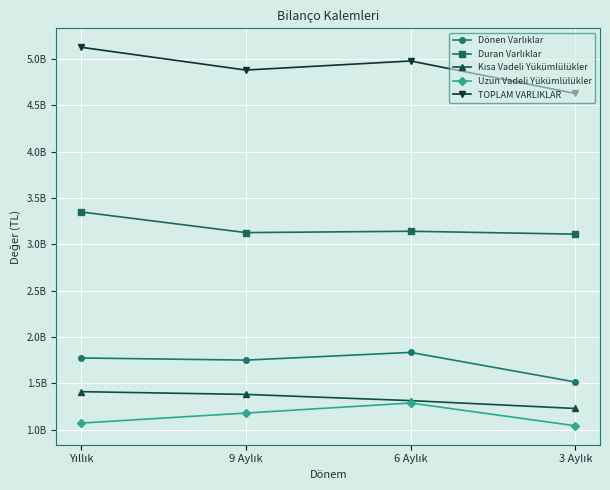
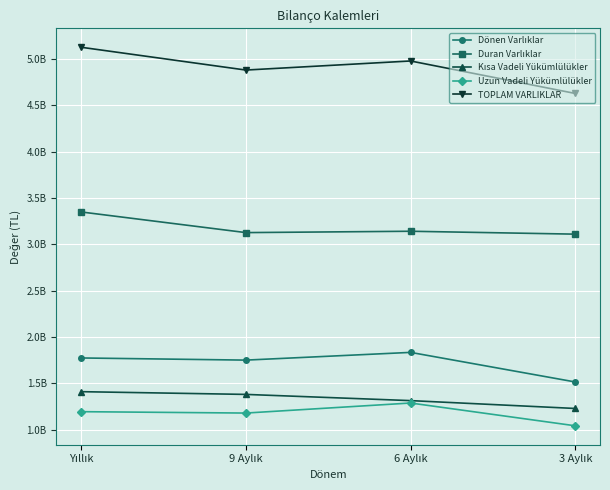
Uzun Vadeli Yükümlülükler, Yıllık: 1100000000 -> 1200000000
